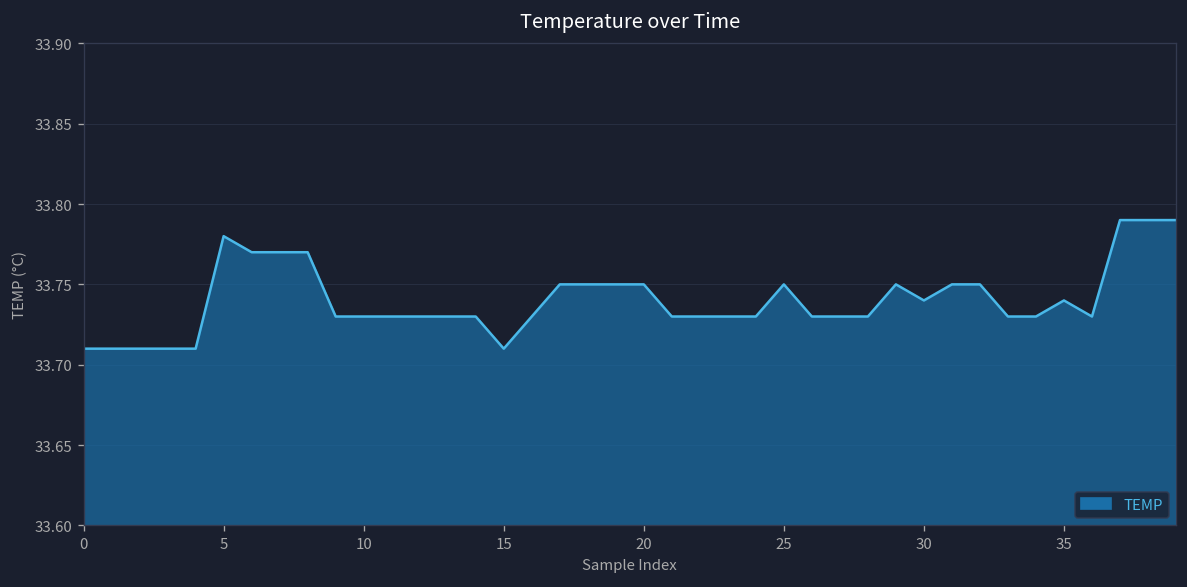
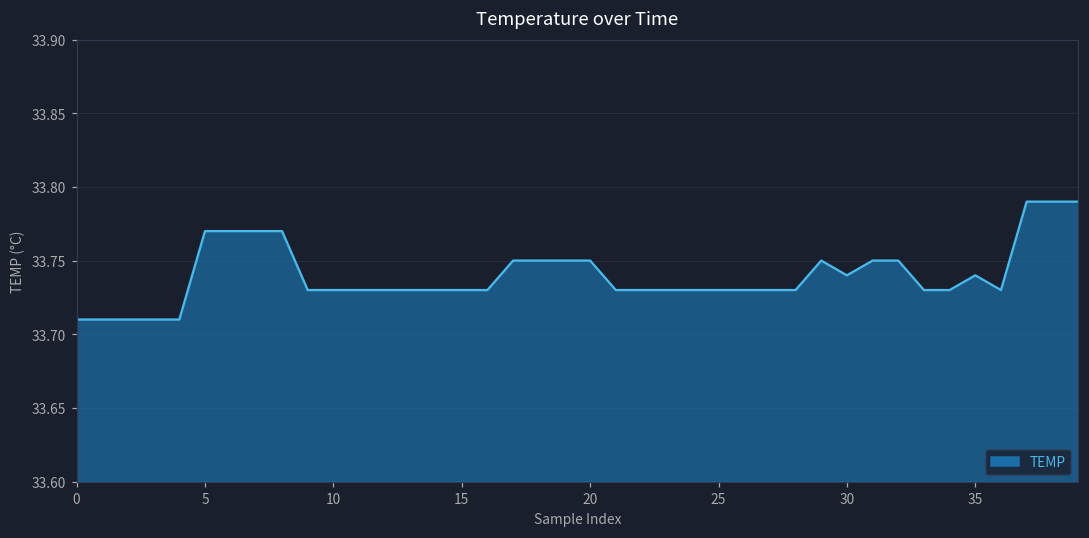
5: 33.78 -> 33.77
15: 33.71 -> 33.73
25: 33.75 -> 33.73
